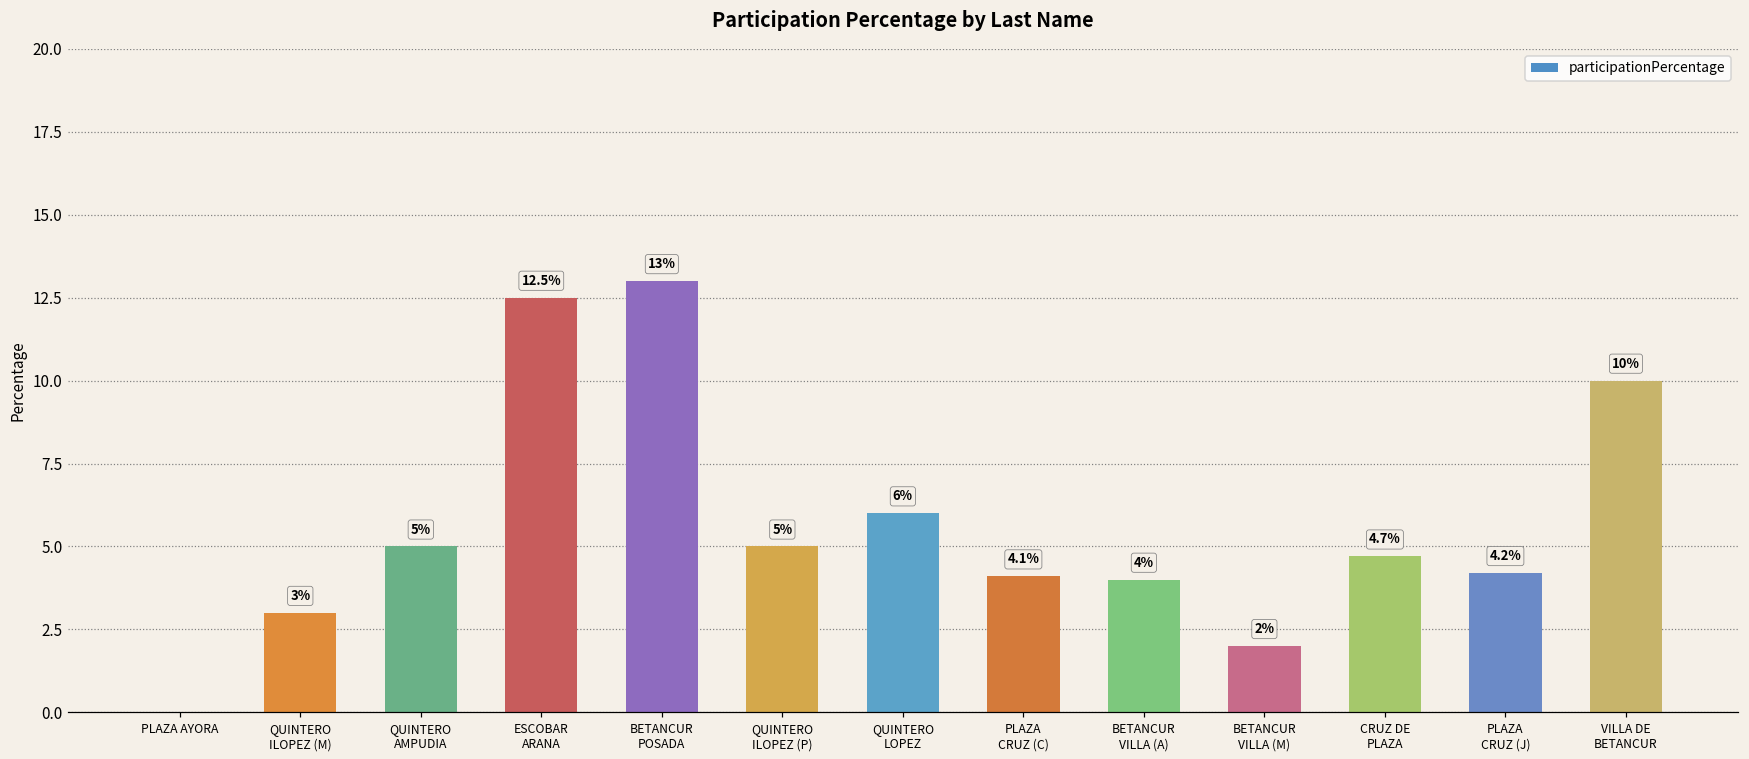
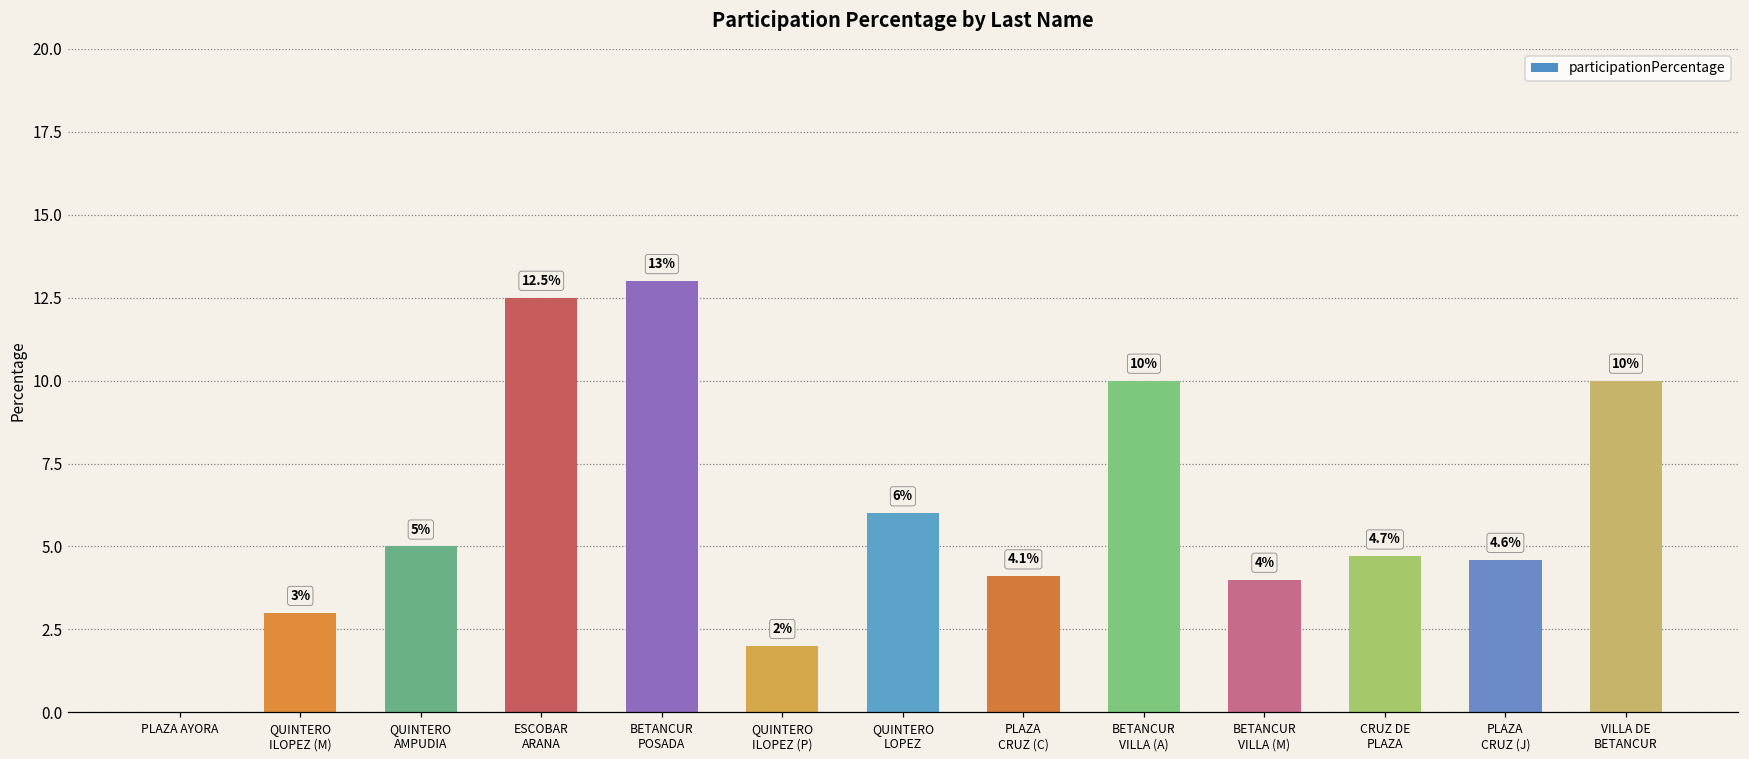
QUINTERO ILOPEZ (P): 5% -> 2%
BETANCUR VILLA (A): 4% -> 10%
BETANCUR VILLA (M): 2% -> 4%
PLAZA CRUZ (J): 4.2% -> 4.6%
